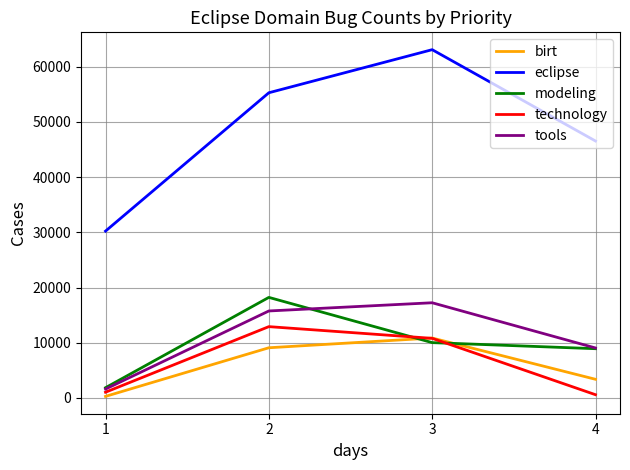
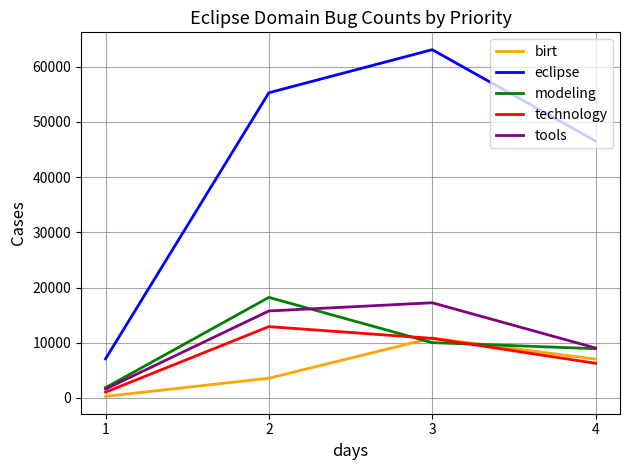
eclipse, 1: 30000 -> 7000
birt, 2: 9000 -> 4000
birt, 4: 3000 -> 7000
technology, 4: 1000 -> 6000
